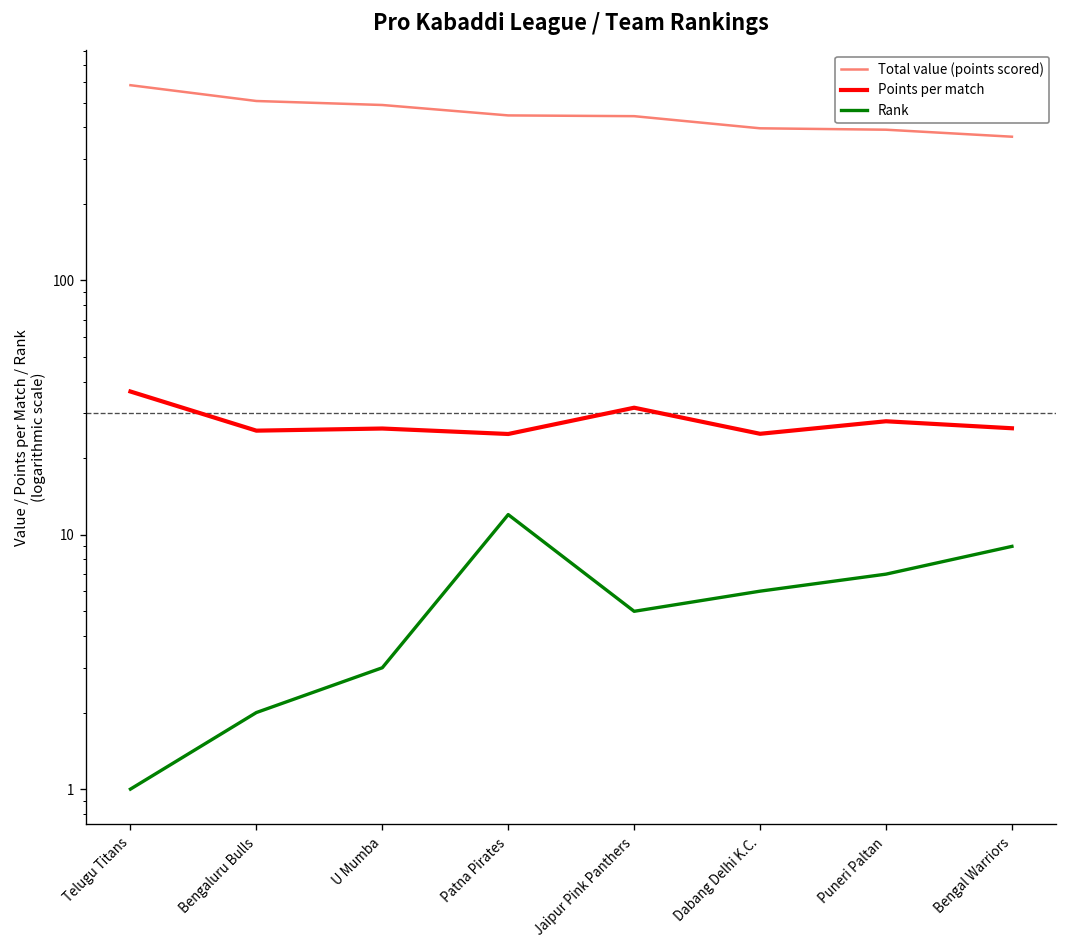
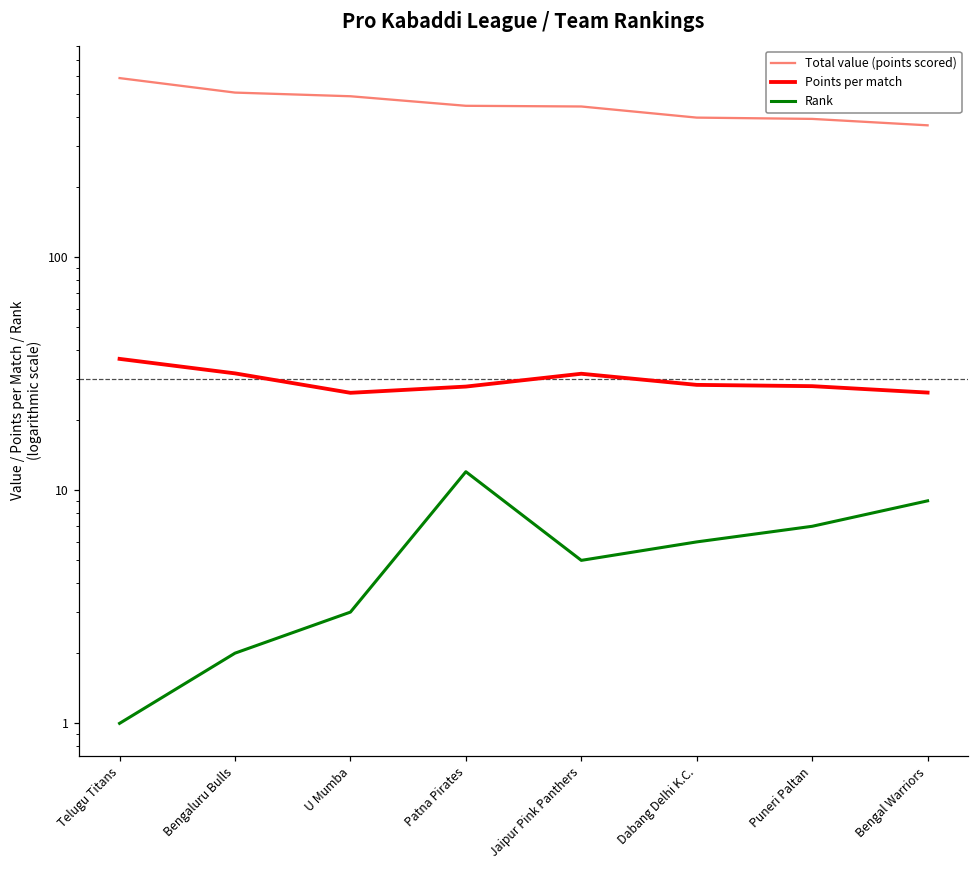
Points per match, Bengaluru Bulls: 26 -> 32
Points per match, Patna Pirates: 25 -> 28
Points per match, Dabang Delhi K.C.: 25 -> 28
